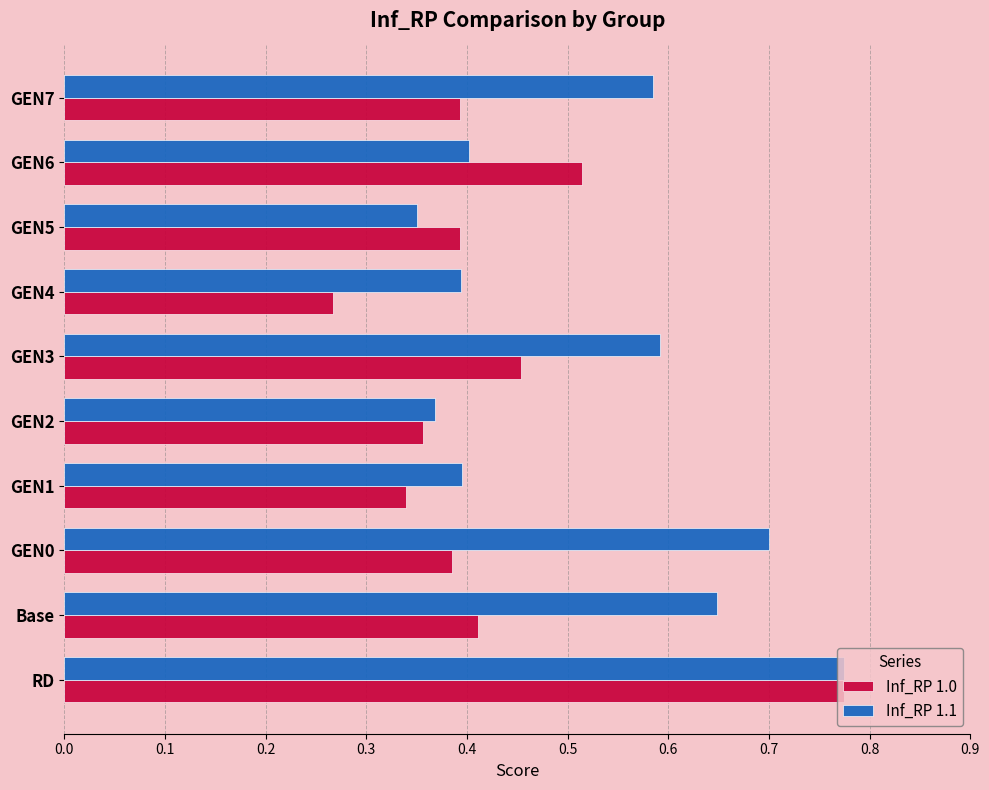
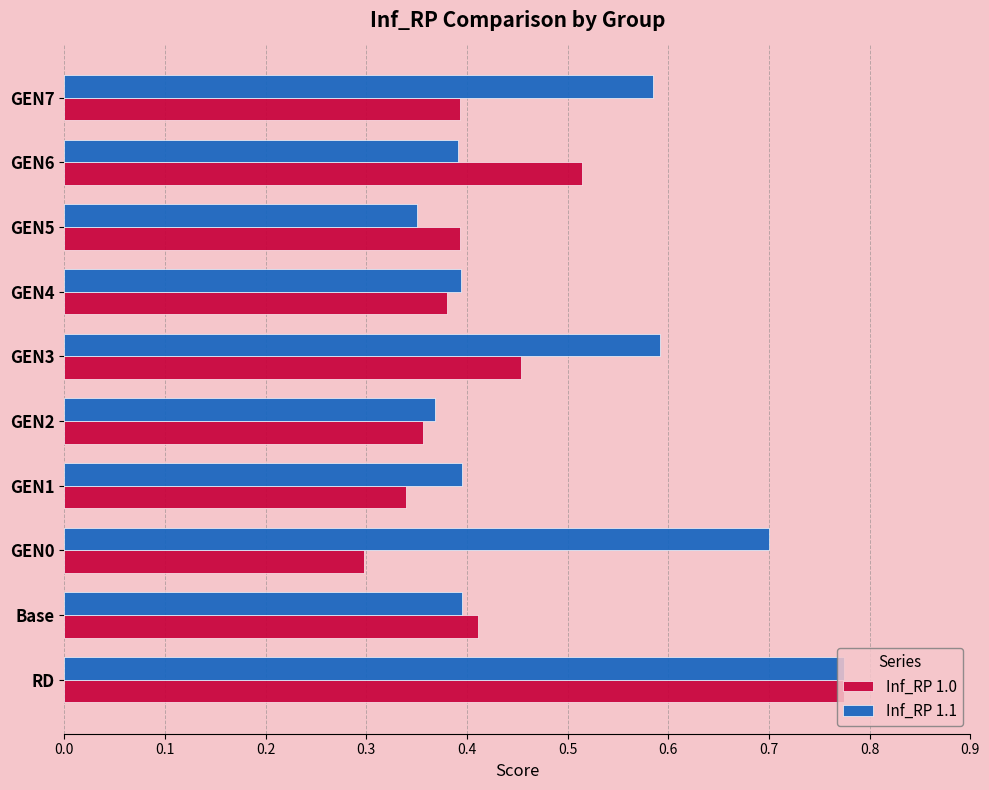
Inf_RP 1.1, GEN6: 0.402 -> 0.391
Inf_RP 1.0, GEN4: 0.267 -> 0.380
Inf_RP 1.0, GEN0: 0.385 -> 0.298
Inf_RP 1.1, Base: 0.649 -> 0.395
